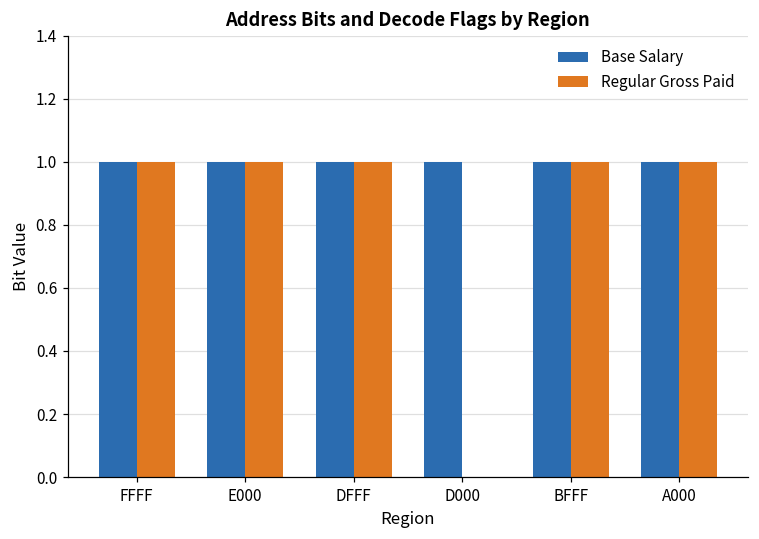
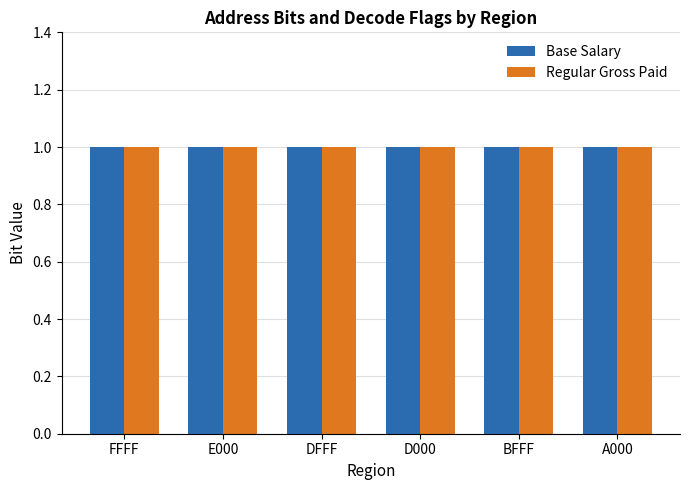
Regular Gross Paid, D000: 0 -> 1
